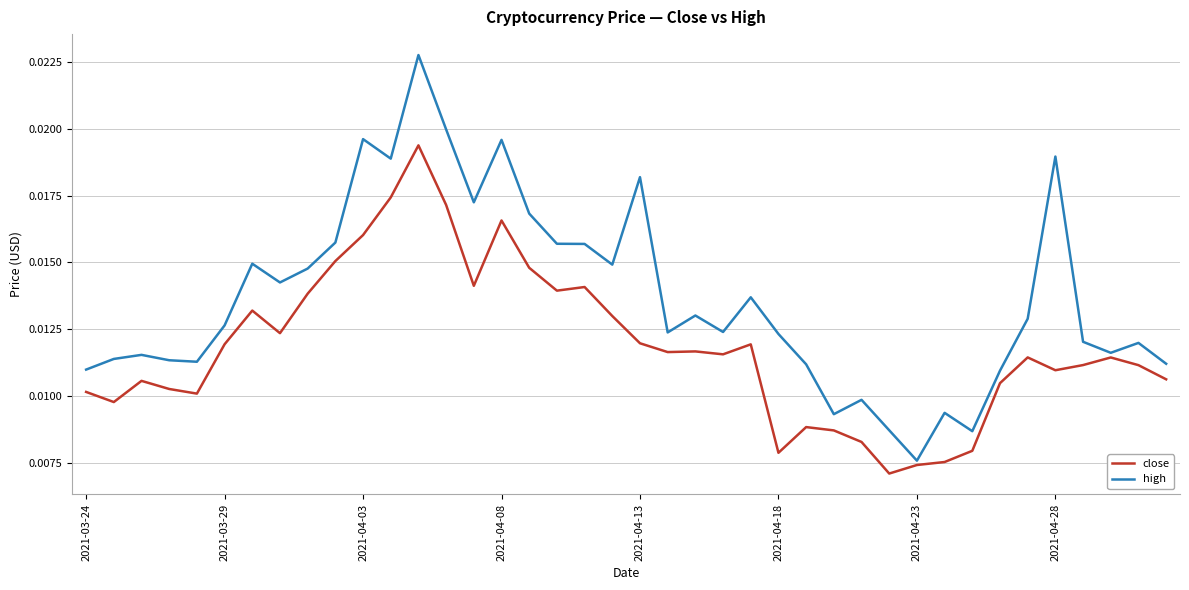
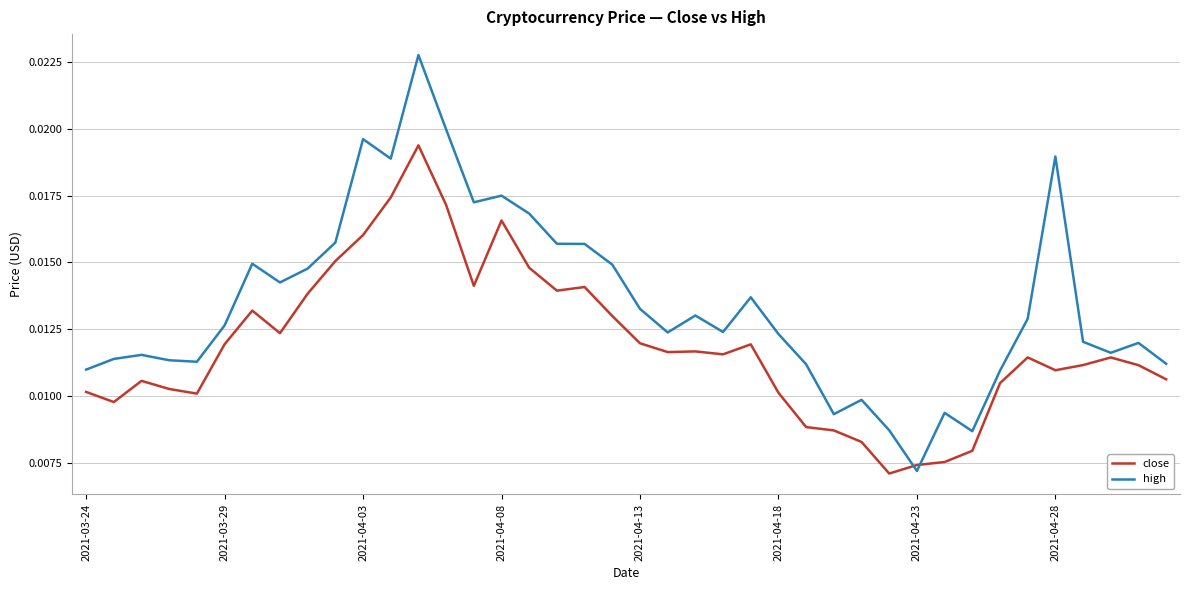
high, 2021-04-08: 0.0196 -> 0.0175
high, 2021-04-13: 0.0182 -> 0.0133
close, 2021-04-18: 0.0079 -> 0.0101
high, 2021-04-23: 0.0076 -> 0.0072
